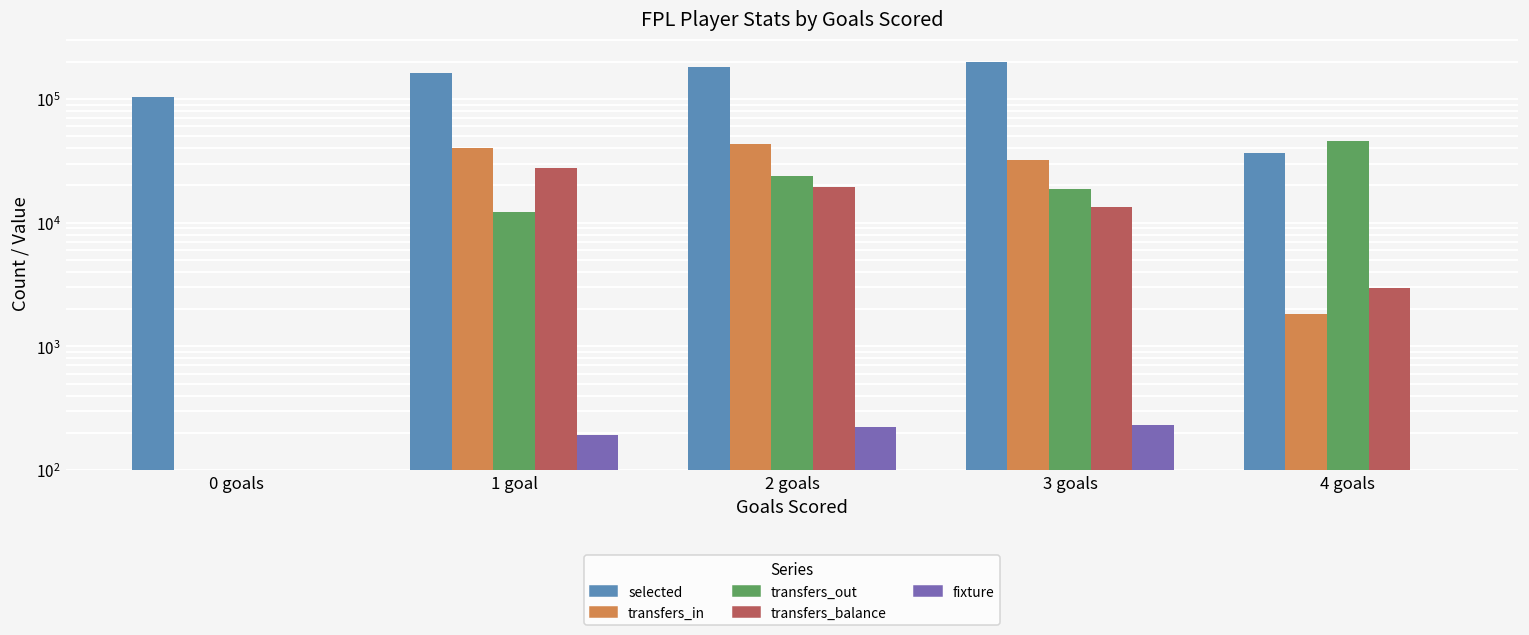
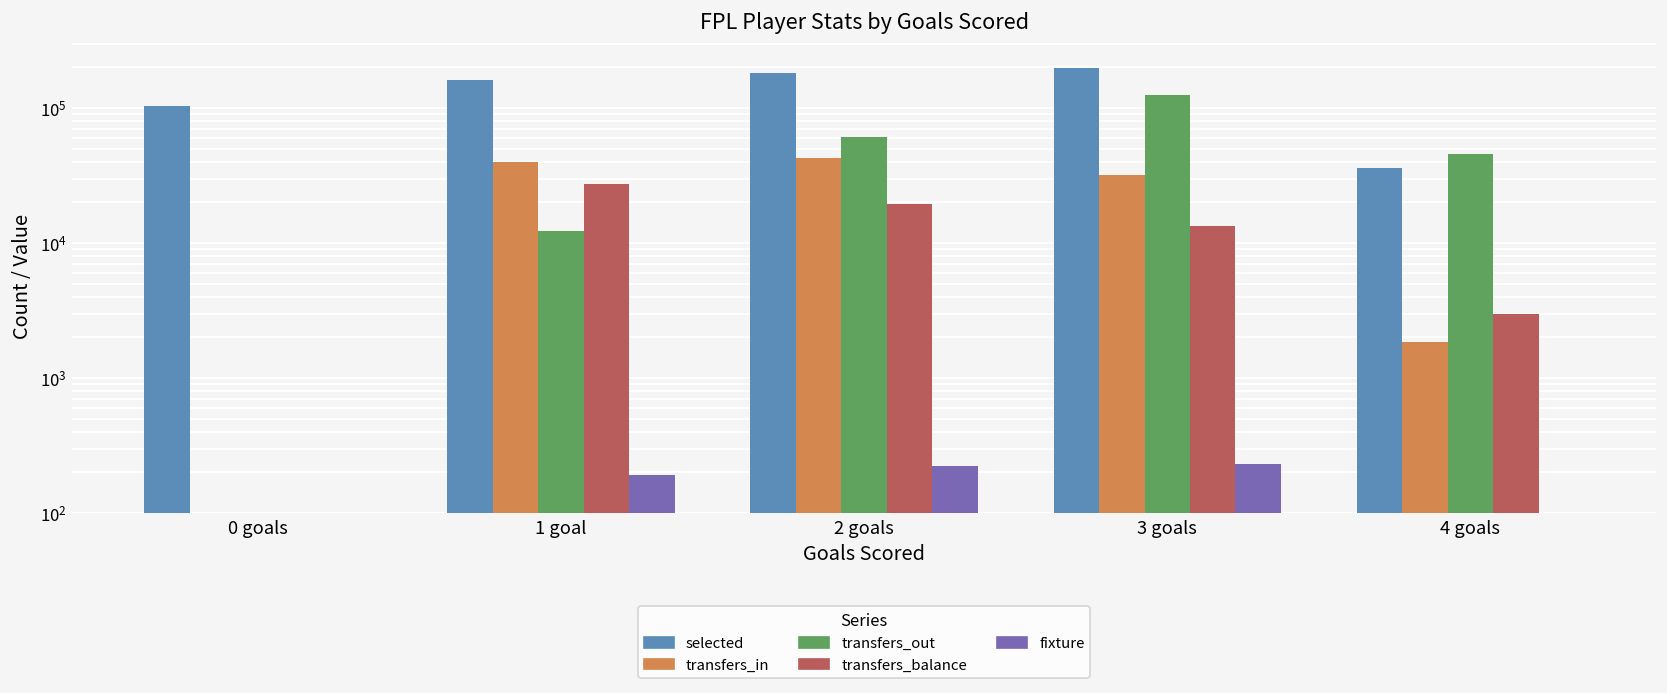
transfers_out, 2 goals: 24000 -> 60000
transfers_out, 3 goals: 19000 -> 130000
